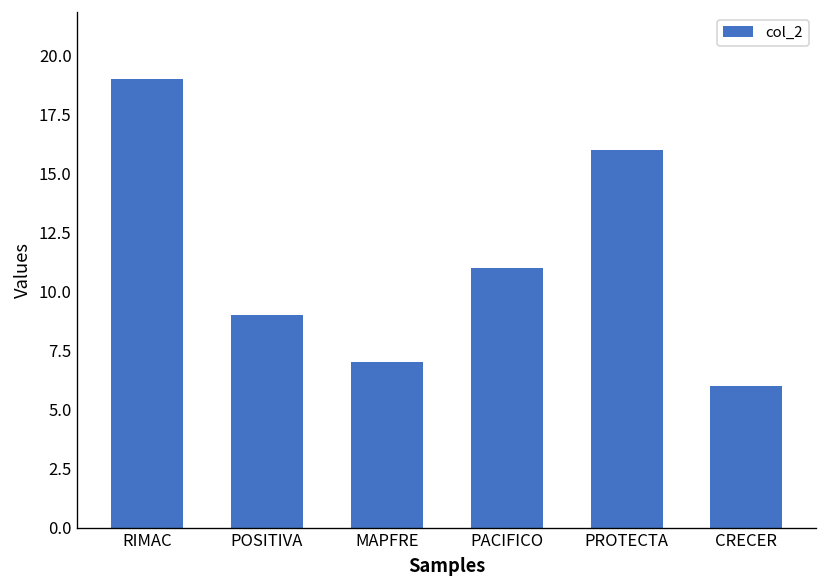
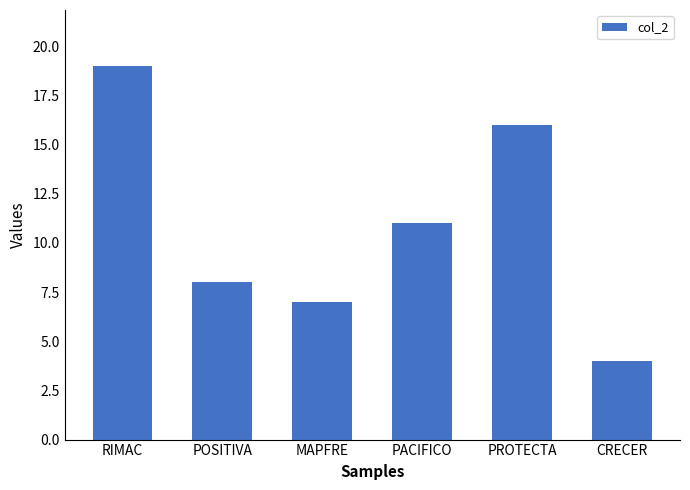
POSITIVA: 9 -> 8
CRECER: 6 -> 4
